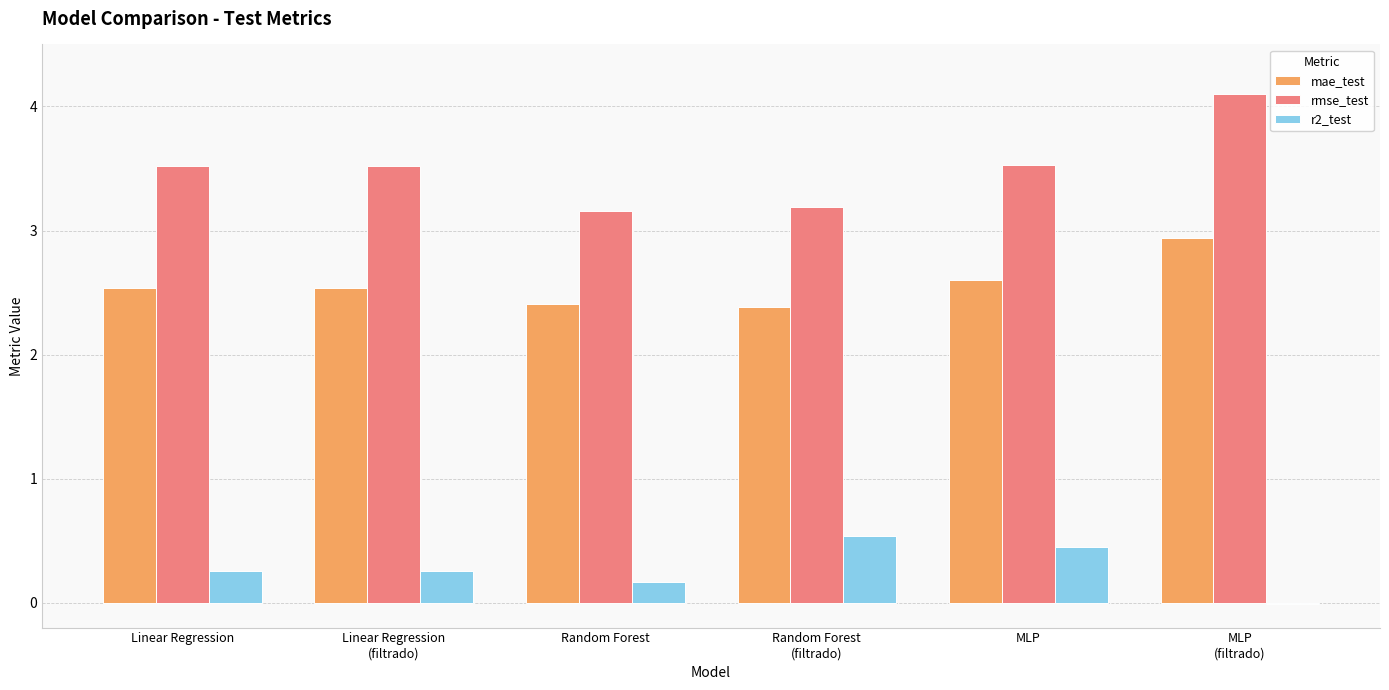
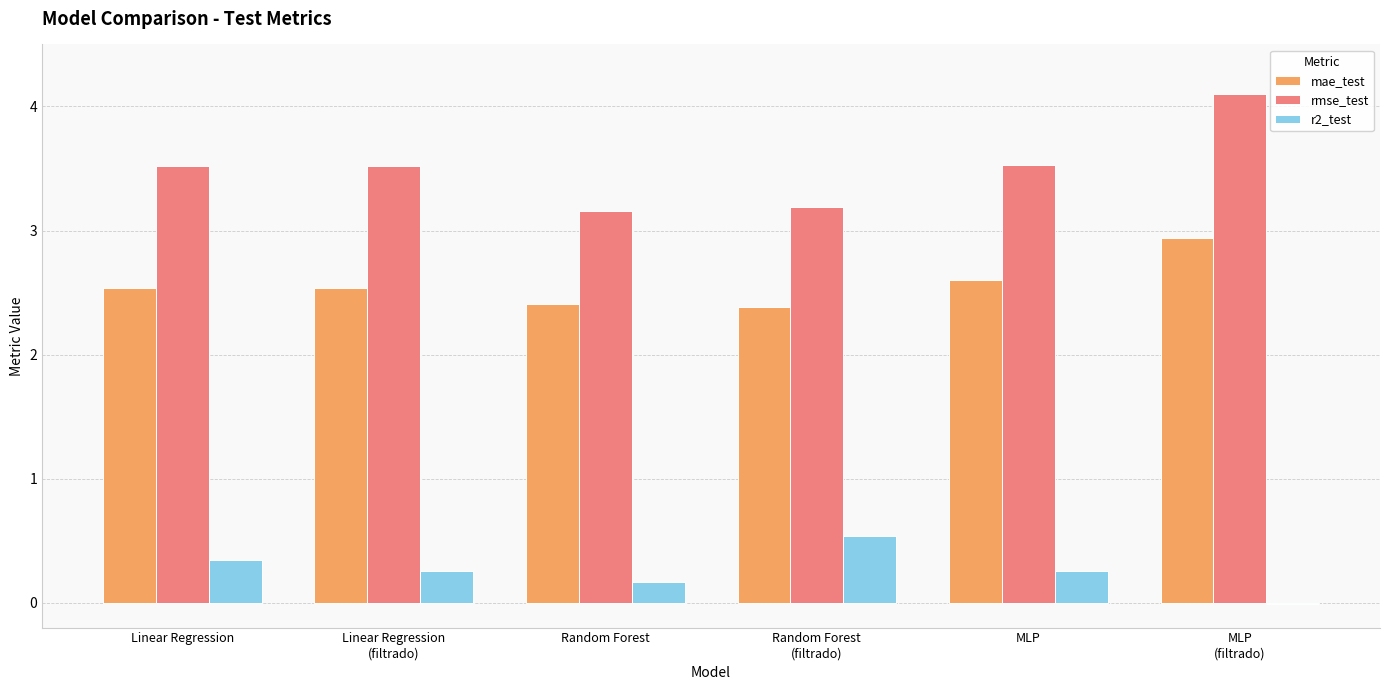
r2_test, Linear Regression: 0.26 -> 0.35
r2_test, MLP: 0.45 -> 0.25
